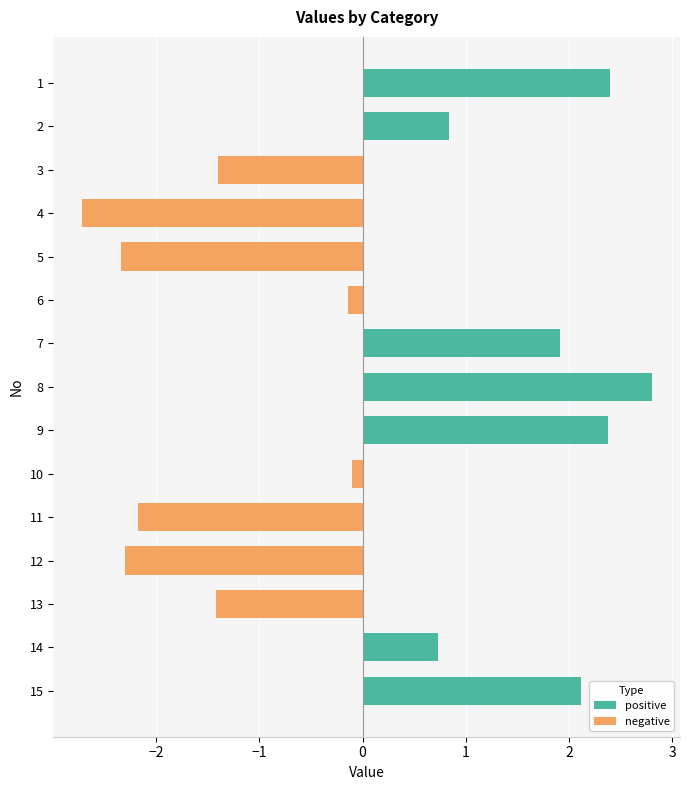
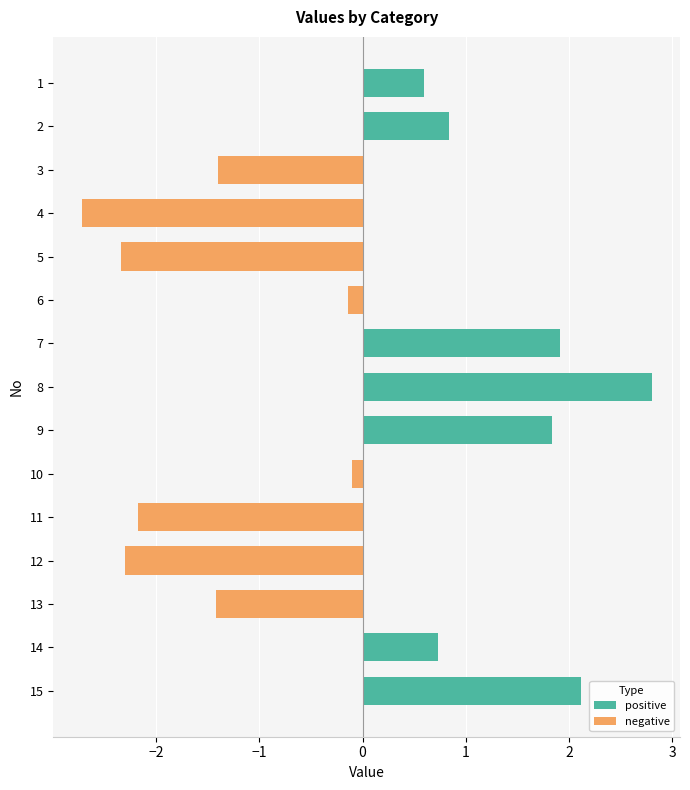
1: 2.4 -> 0.6
9: 2.38 -> 1.84
